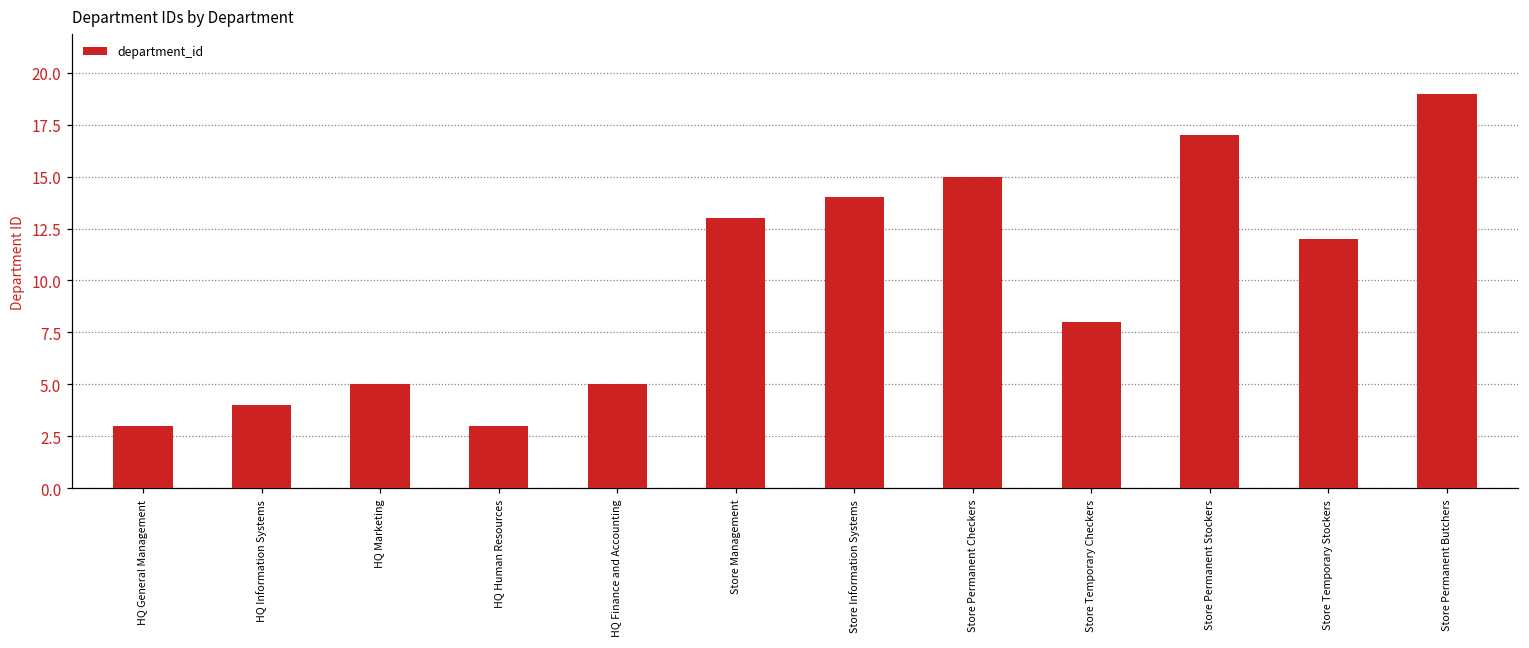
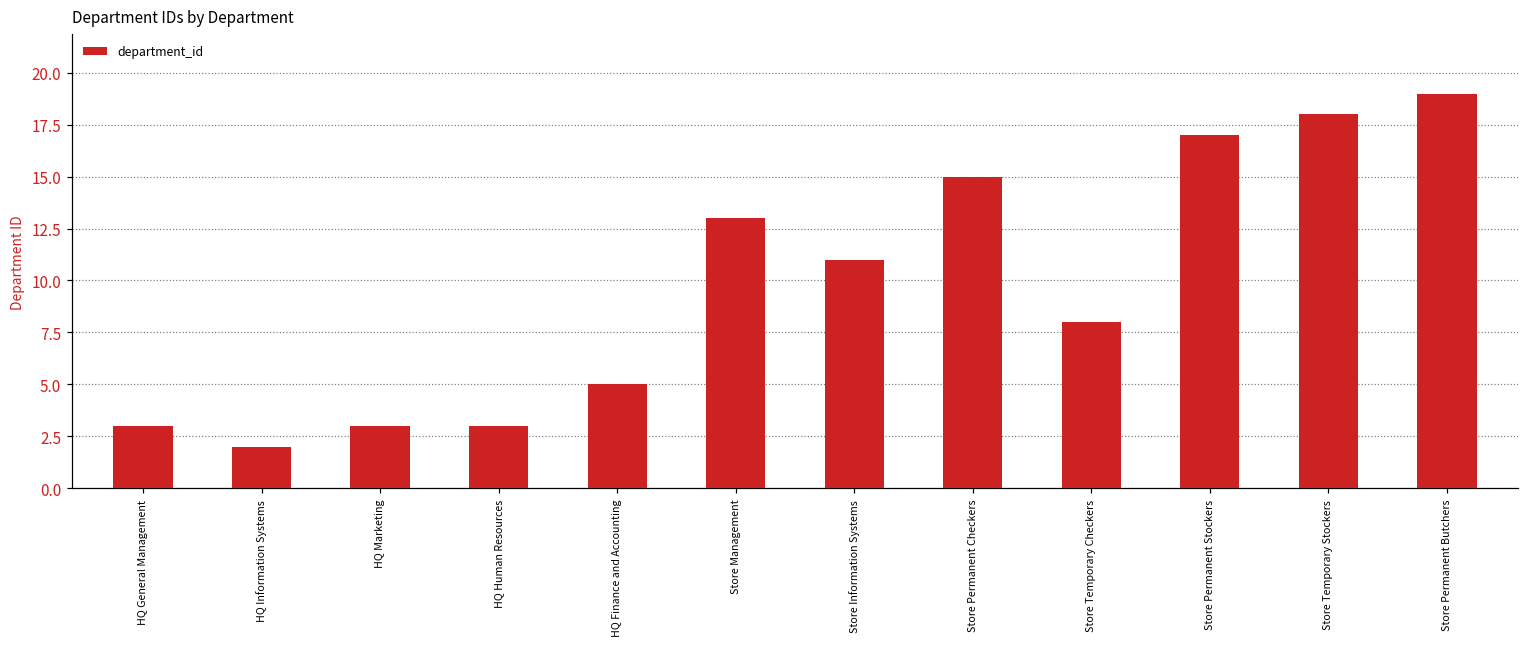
HQ Information Systems: 4 -> 2
HQ Marketing: 5 -> 3
Store Information Systems: 14 -> 11
Store Temporary Stockers: 12 -> 18
